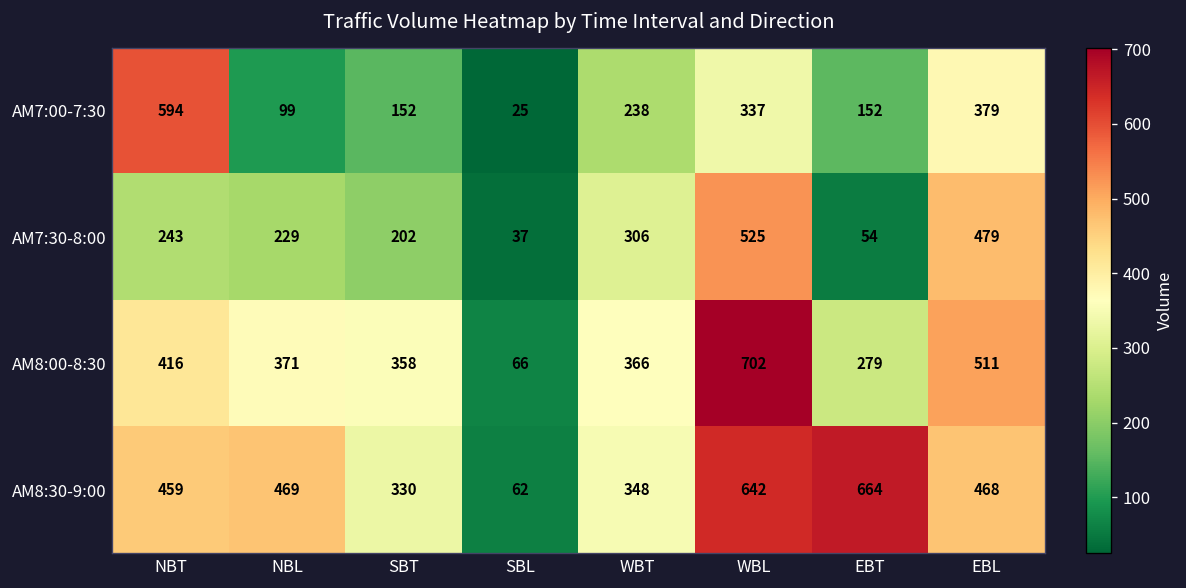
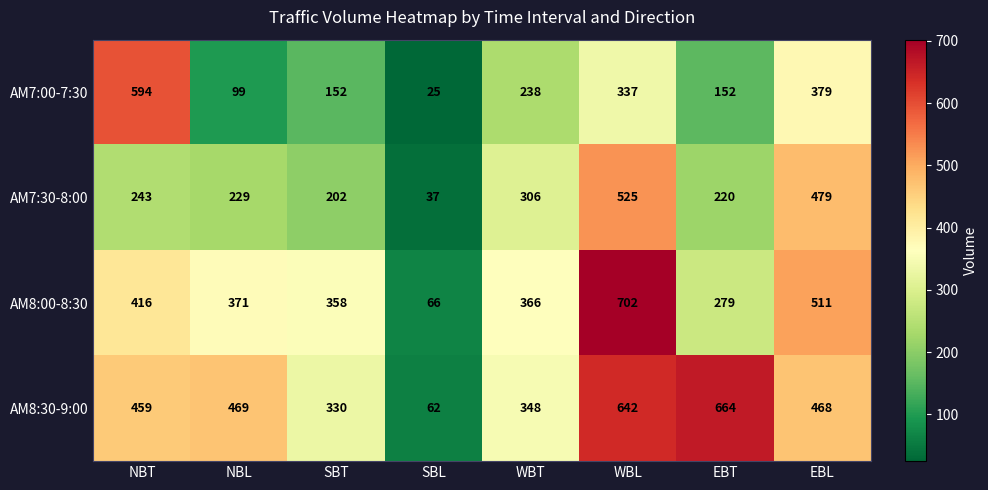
AM7:30-8:00, EBT: 54 -> 220
